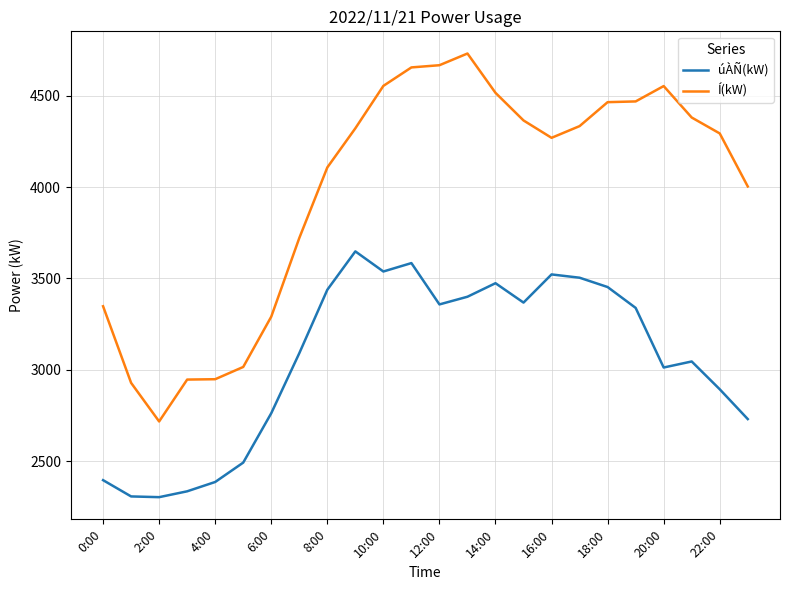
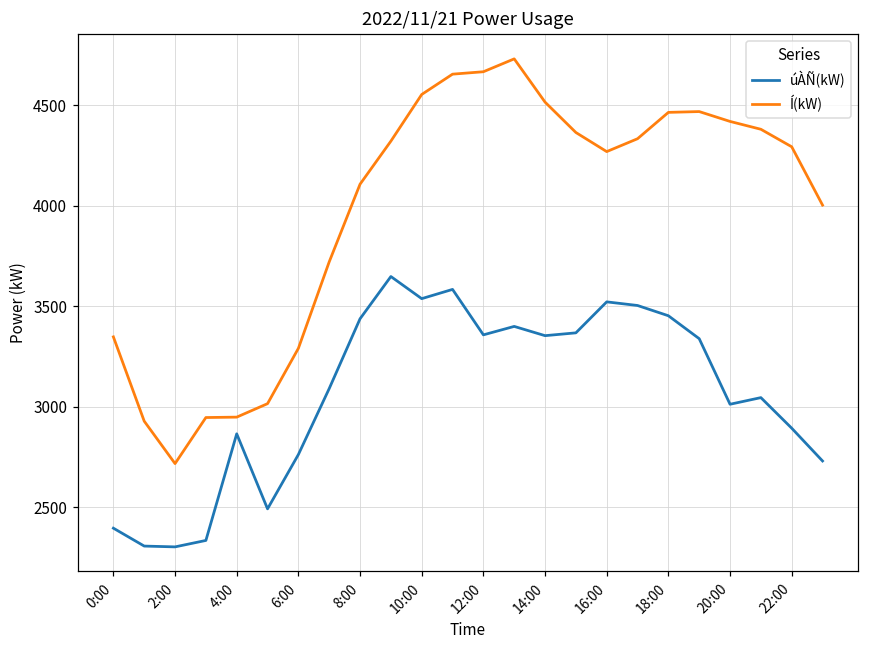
úÀÑ(kW), 4:00: 2390 -> 2870
úÀÑ(kW), 14:00: 3470 -> 3350
Í(kW), 20:00: 4550 -> 4420
